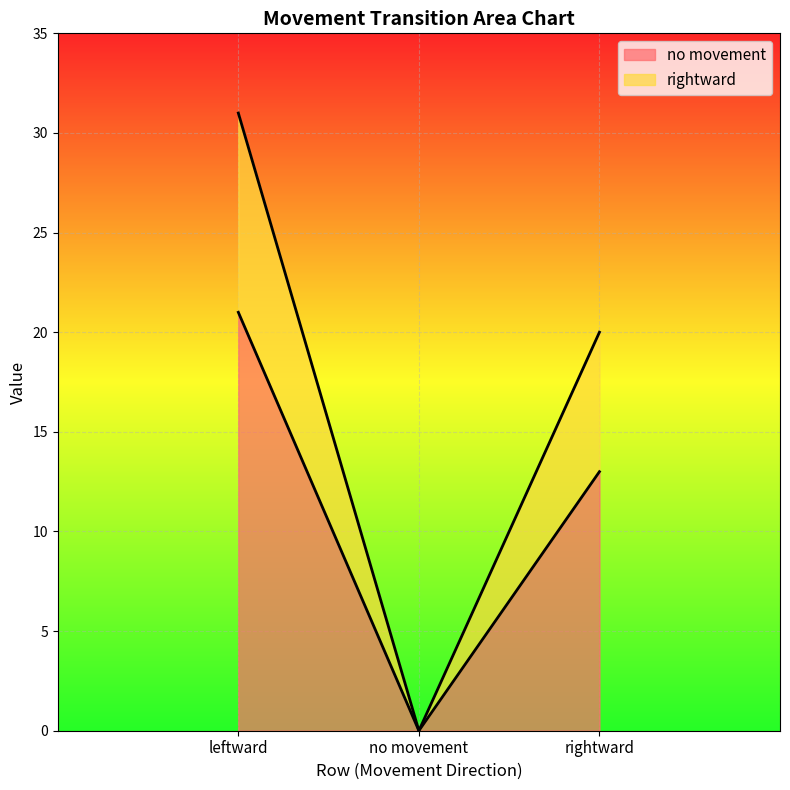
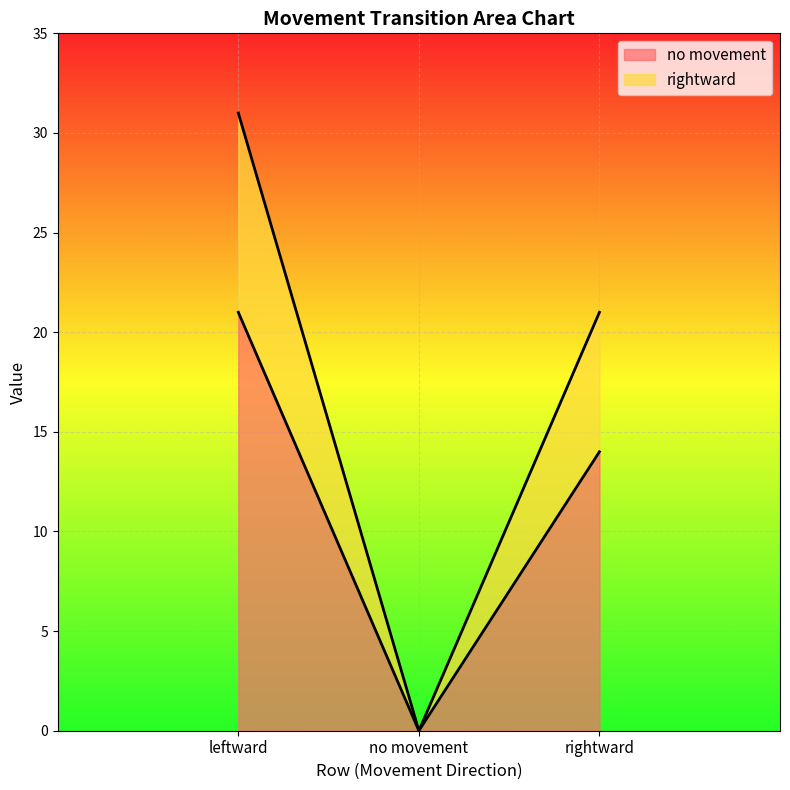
no movement, rightward: 13 -> 14
